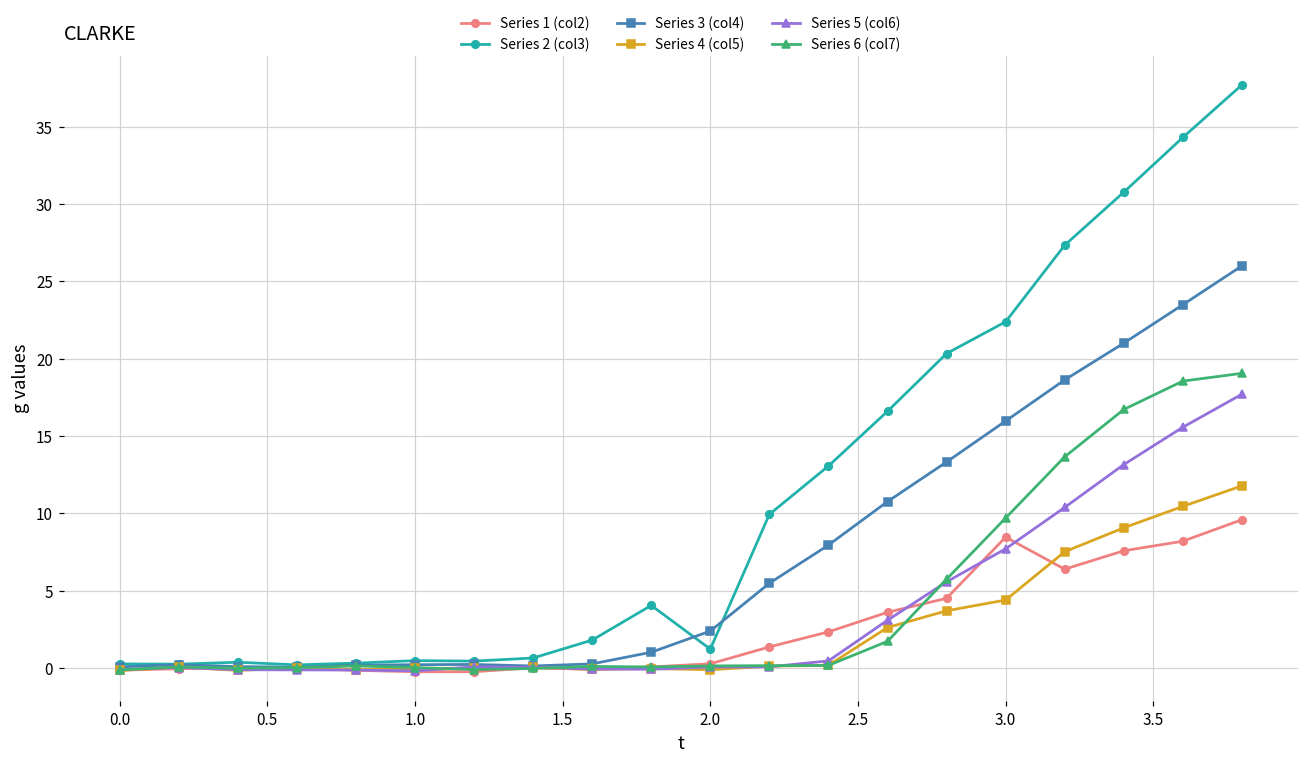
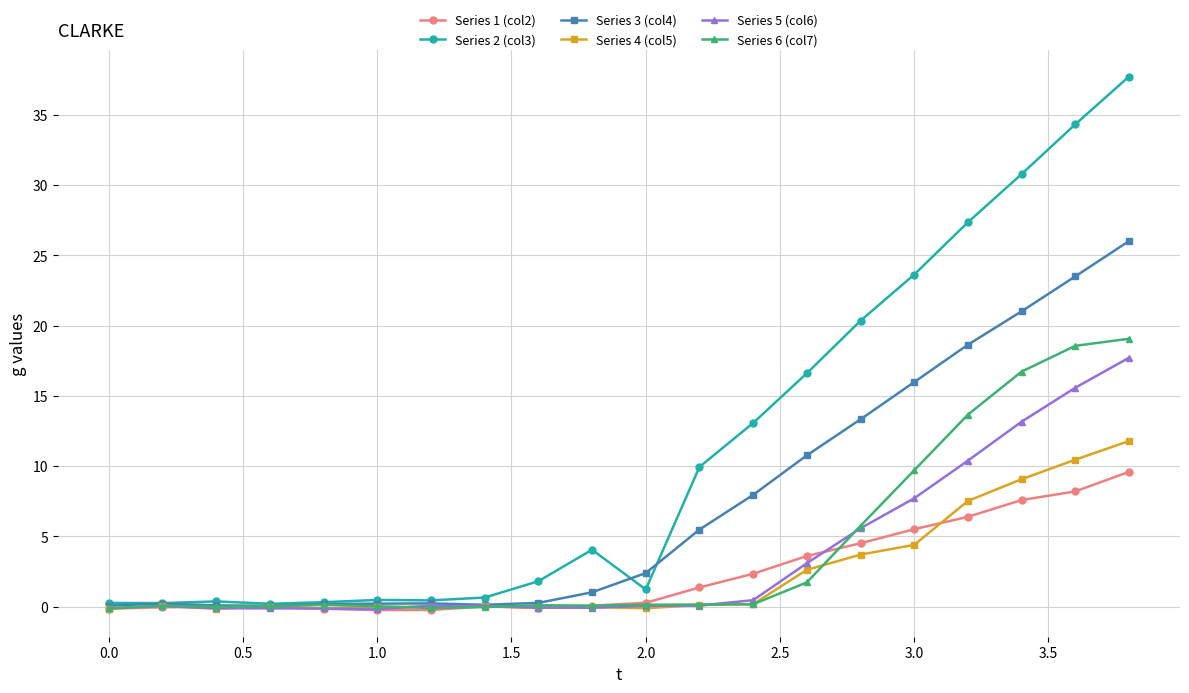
Series 1 (col2), 3.0: 8.5 -> 5.5
Series 2 (col3), 3.0: 22.4 -> 23.6
